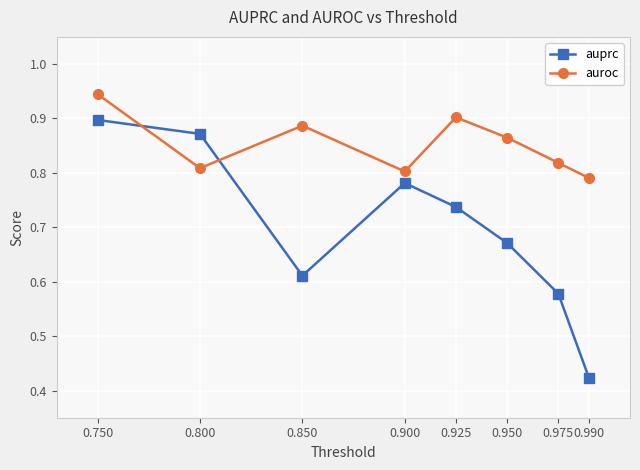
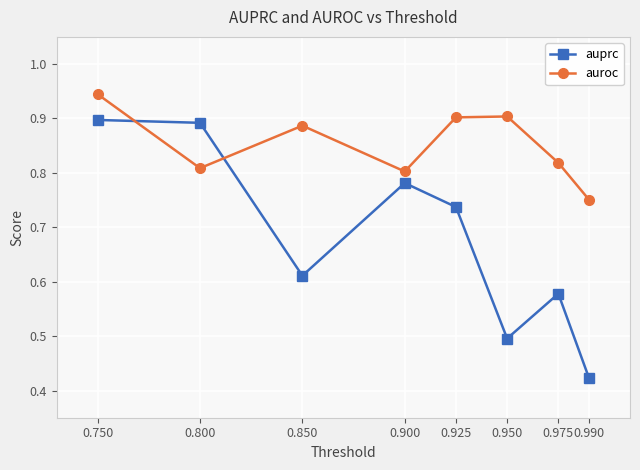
auprc, 0.800: 0.87 -> 0.89
auprc, 0.950: 0.67 -> 0.50
auroc, 0.950: 0.86 -> 0.90
auroc, 0.990: 0.79 -> 0.75
